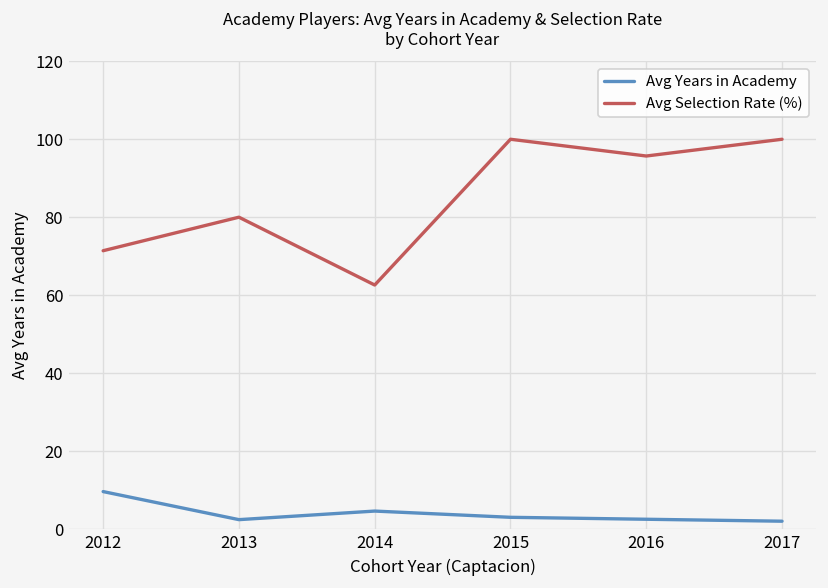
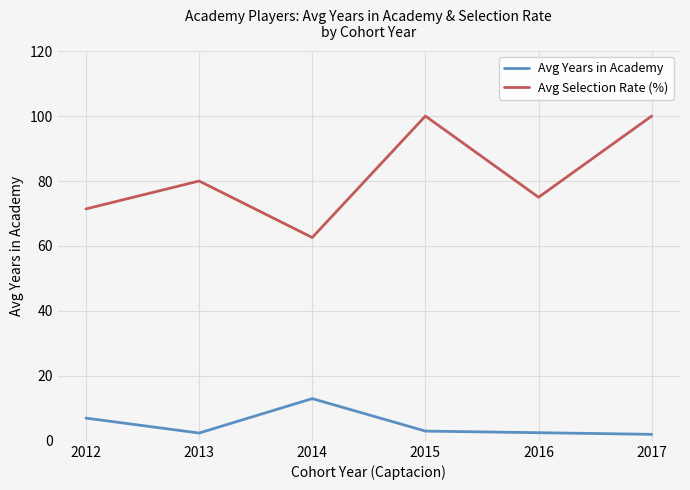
Avg Years in Academy, 2012: 10 -> 7
Avg Years in Academy, 2014: 5 -> 13
Avg Selection Rate (%), 2016: 96 -> 75
